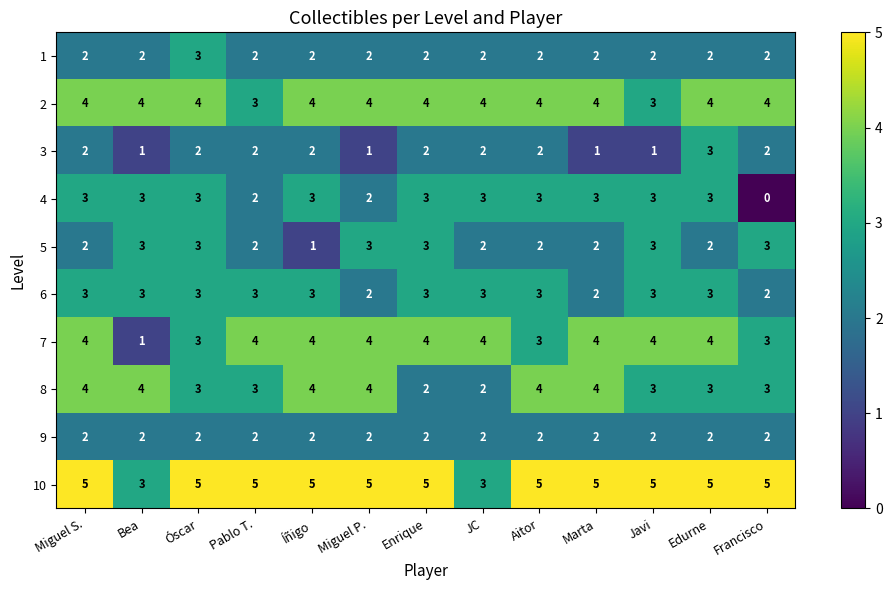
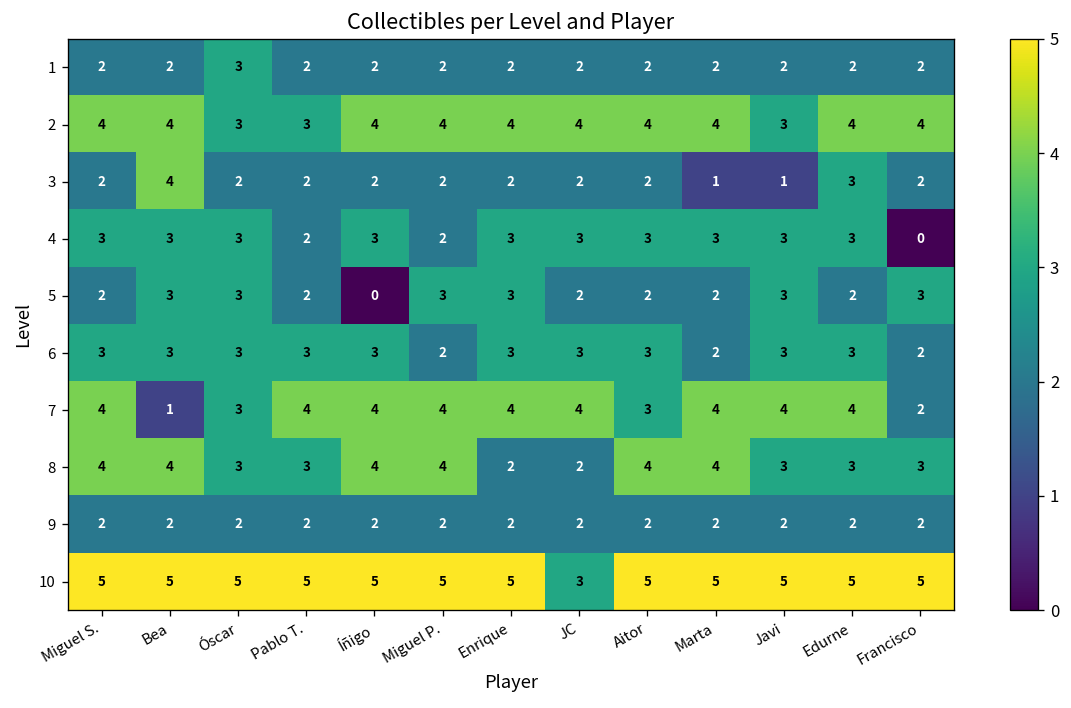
2, Óscar: 4 -> 3
3, Bea: 1 -> 4
3, Miguel P.: 1 -> 2
5, Íñigo: 1 -> 0
7, Francisco: 3 -> 2
10, Bea: 3 -> 5
